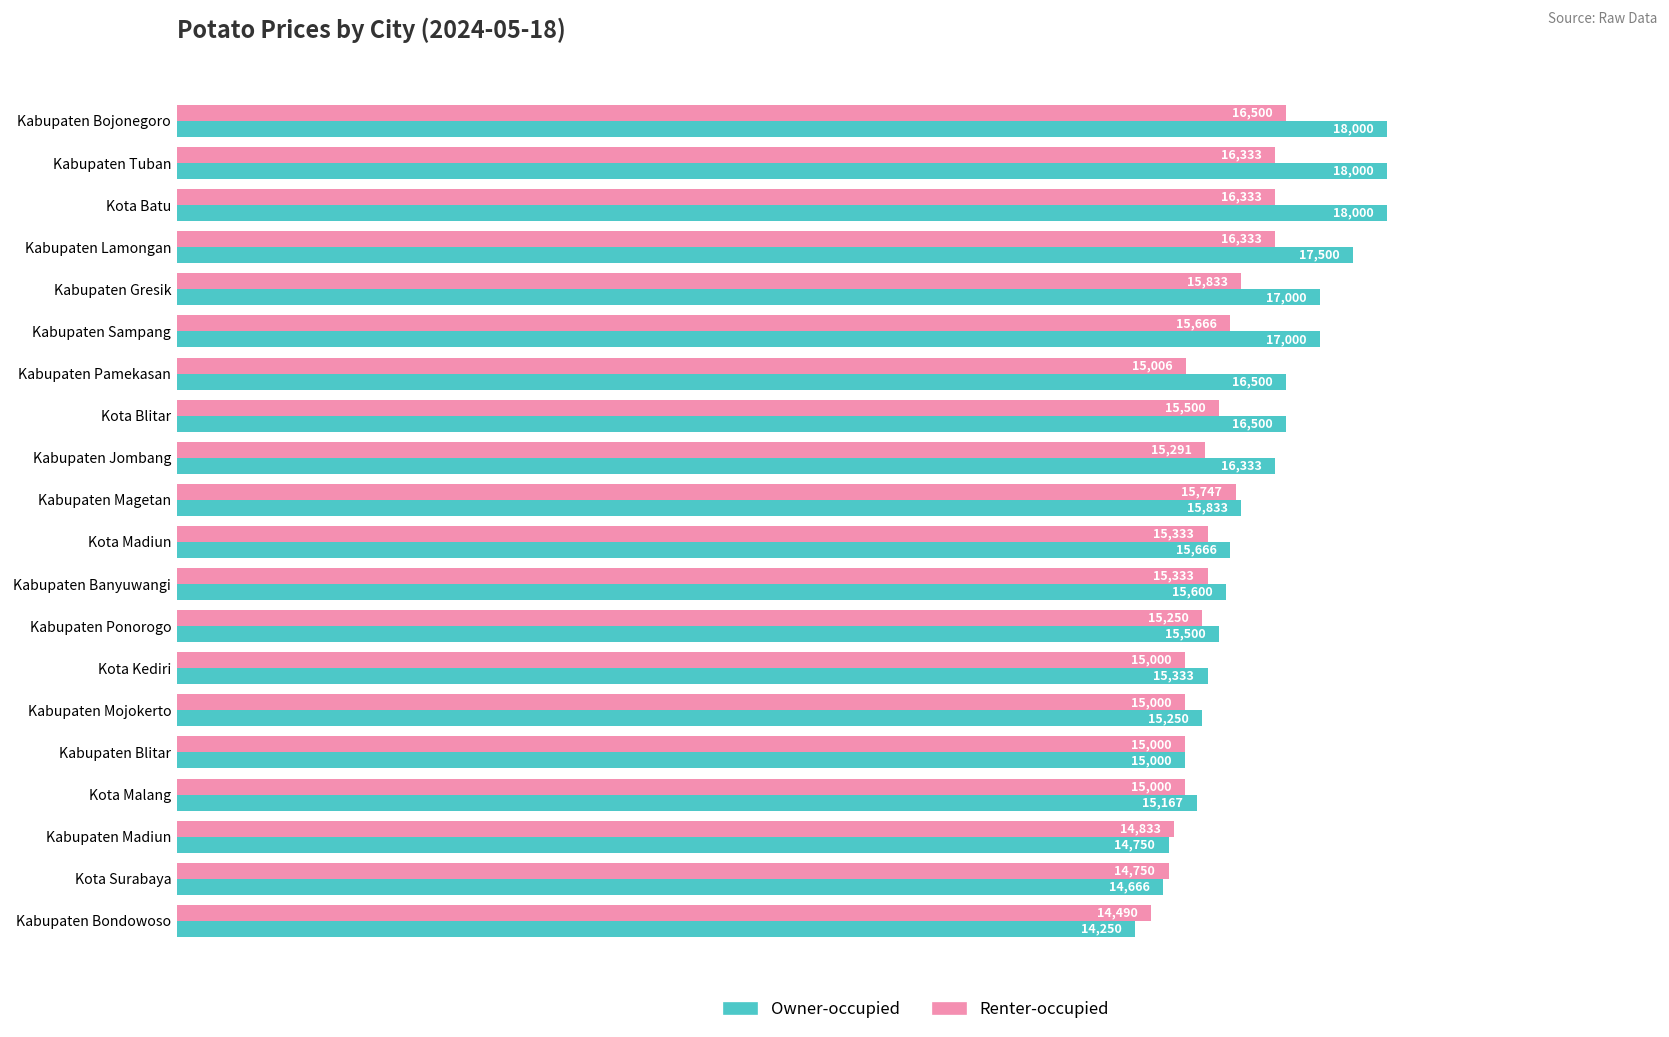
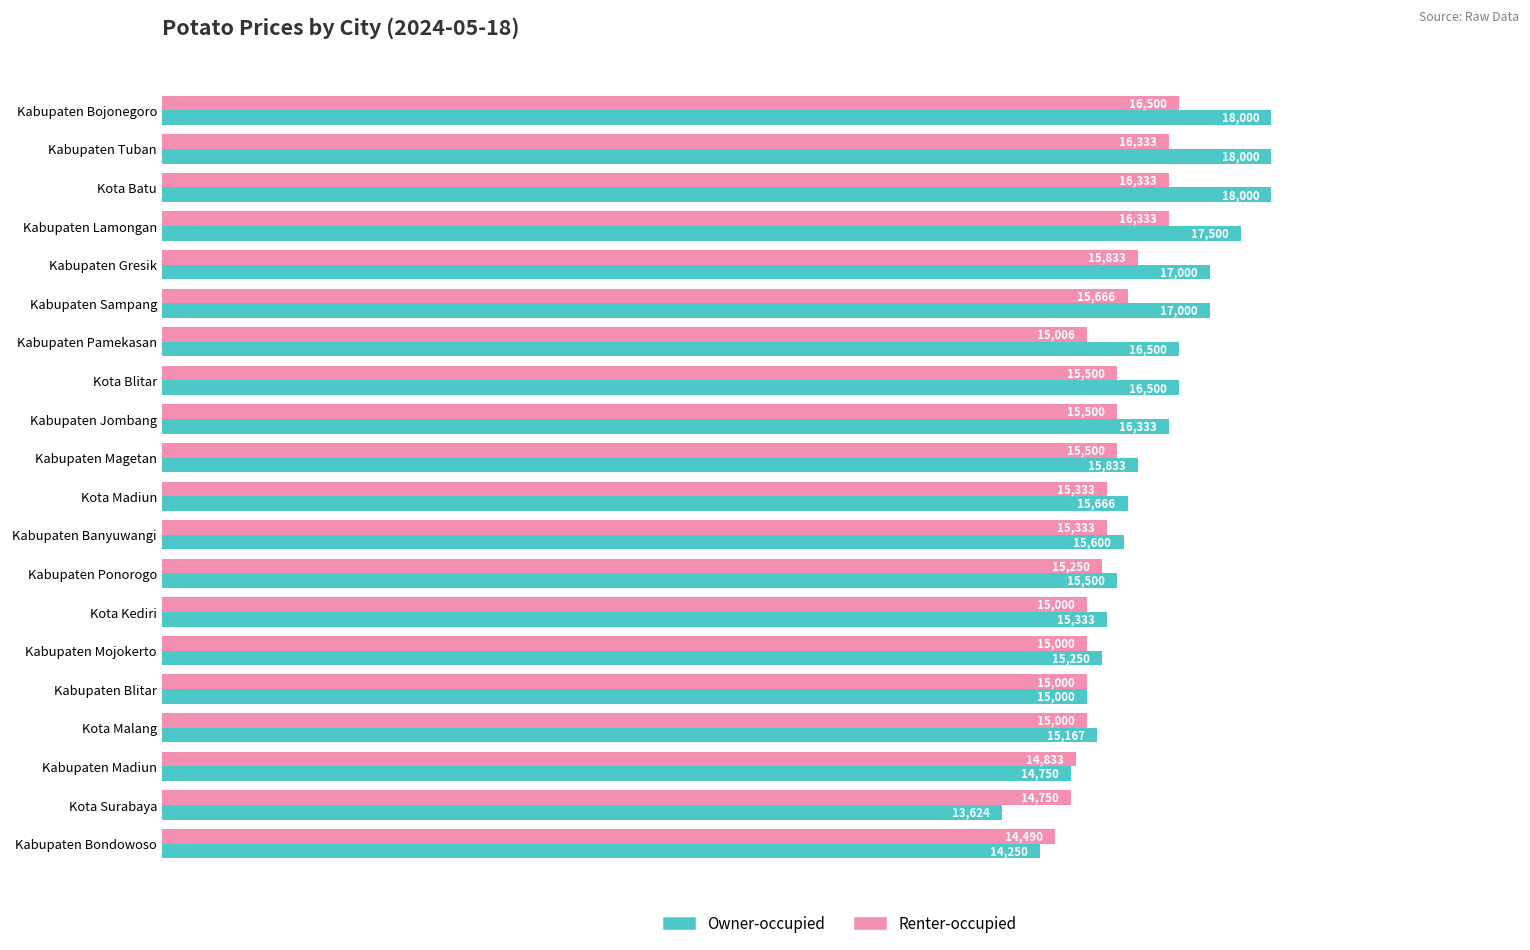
Renter-occupied, Kabupaten Jombang: 15,291 -> 15,500
Renter-occupied, Kabupaten Magetan: 15,747 -> 15,500
Owner-occupied, Kota Surabaya: 14,666 -> 13,624
